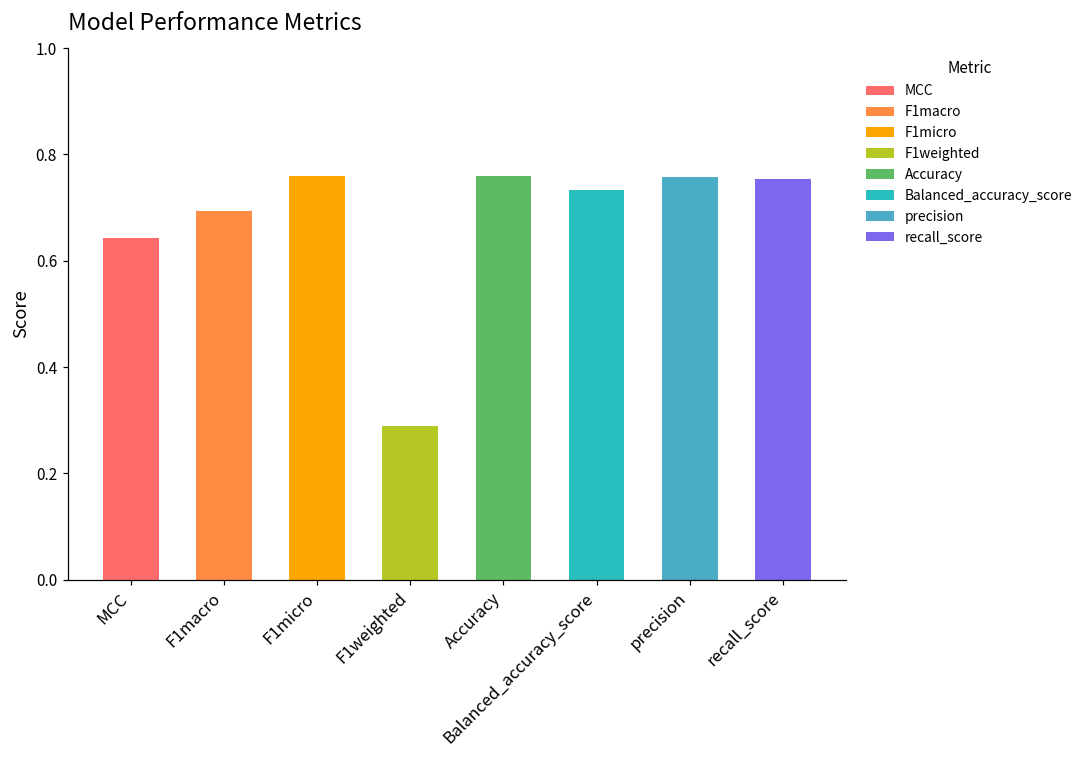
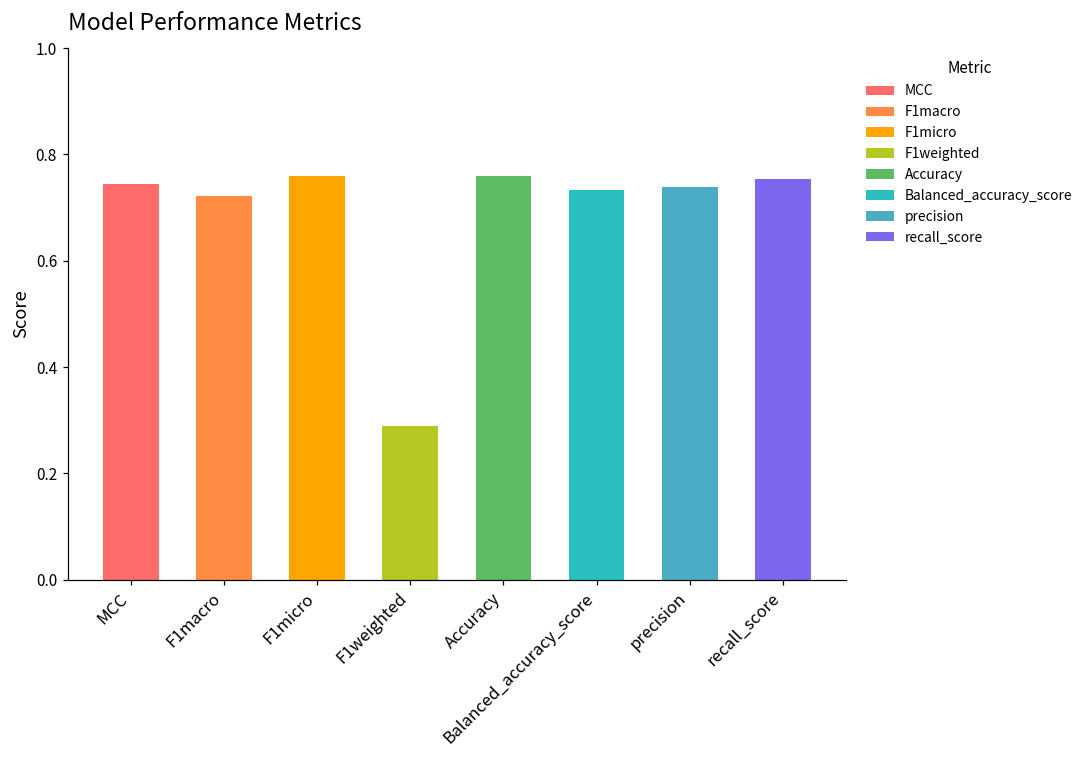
MCC: 0.64 -> 0.74
F1macro: 0.69 -> 0.72
precision: 0.76 -> 0.74
